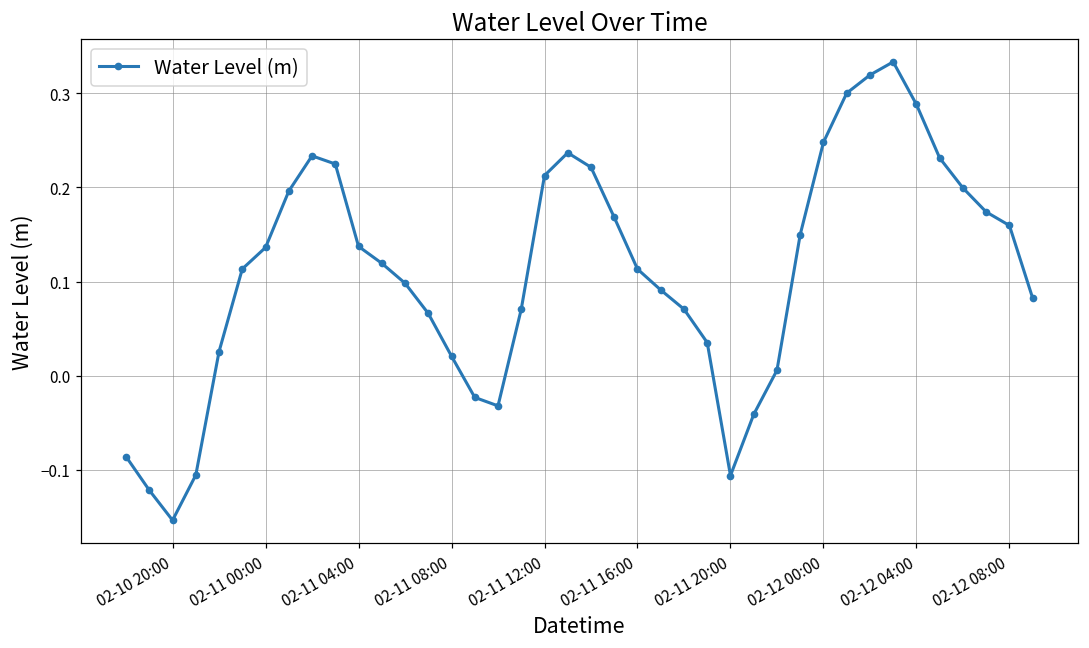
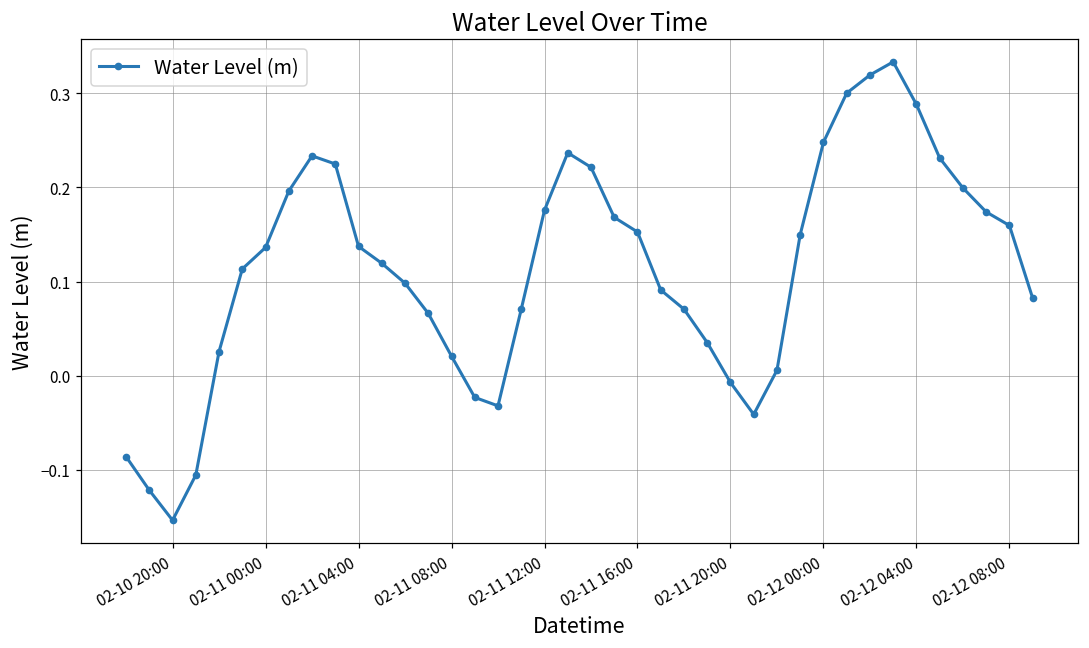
02-11 12:00: 0.21 -> 0.18
02-11 16:00: 0.11 -> 0.15
02-11 20:00: -0.11 -> -0.01
